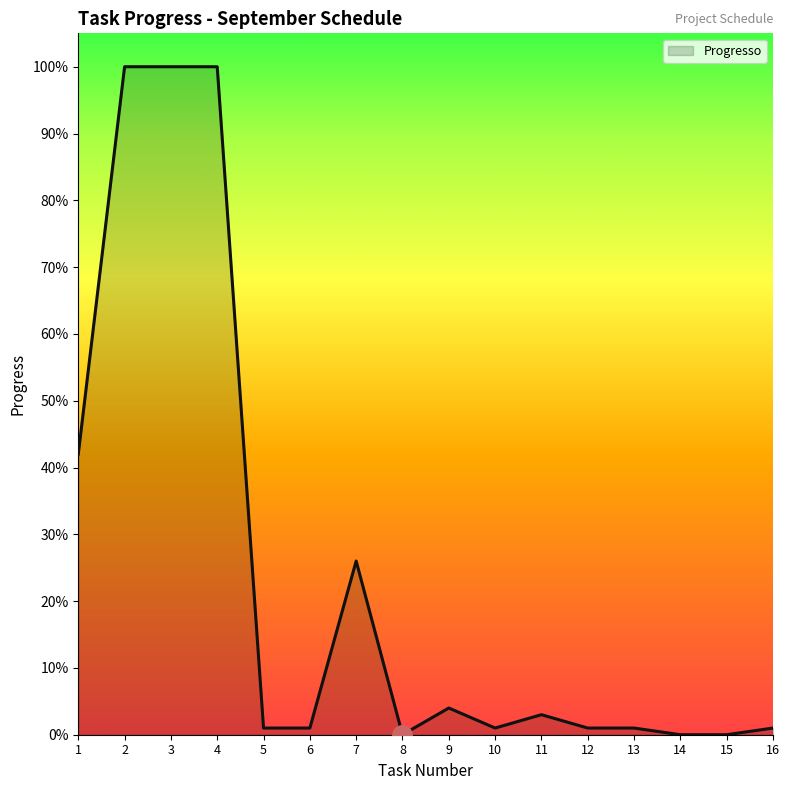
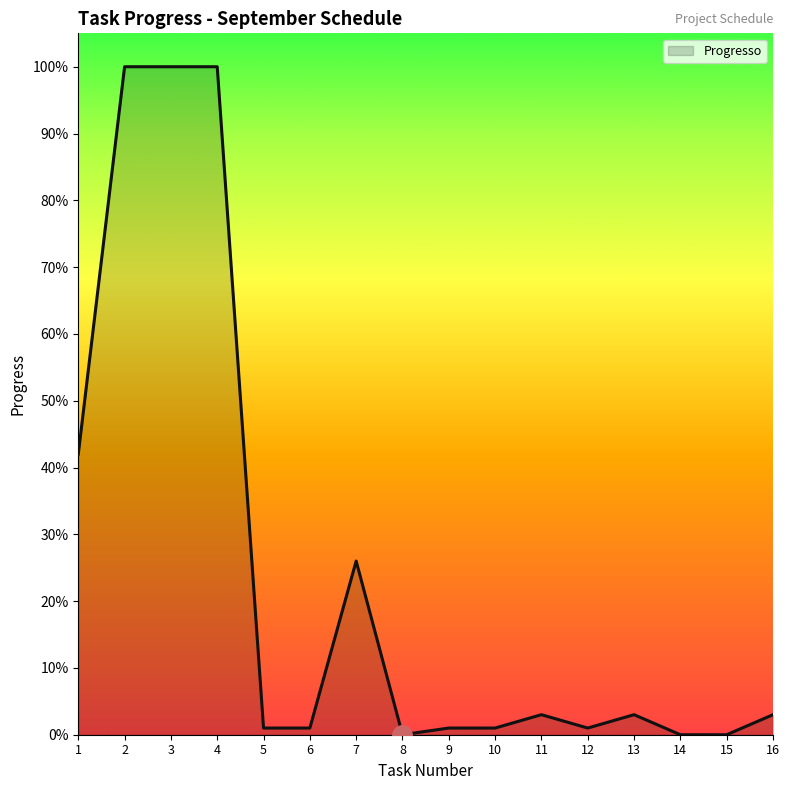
Progresso, 9: 4% -> 1%
Progresso, 13: 1% -> 3%
Progresso, 16: 1% -> 3%
